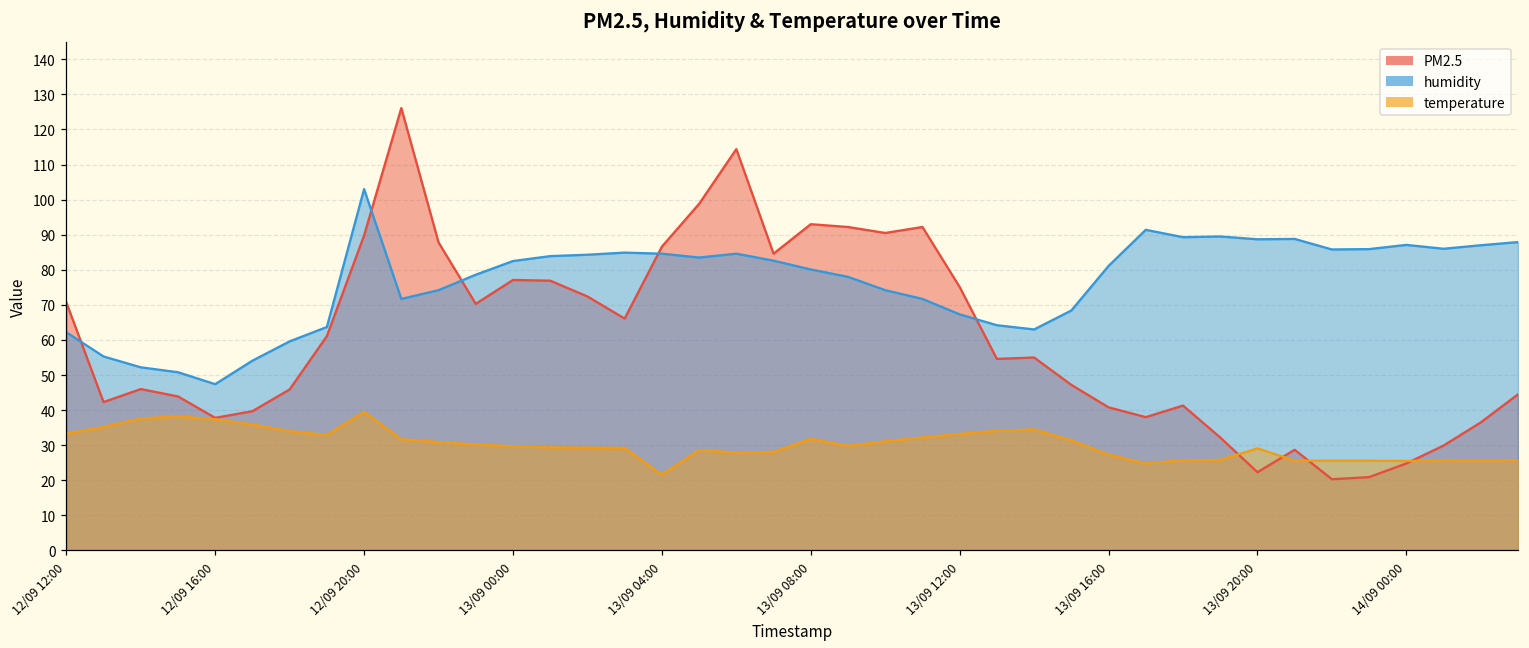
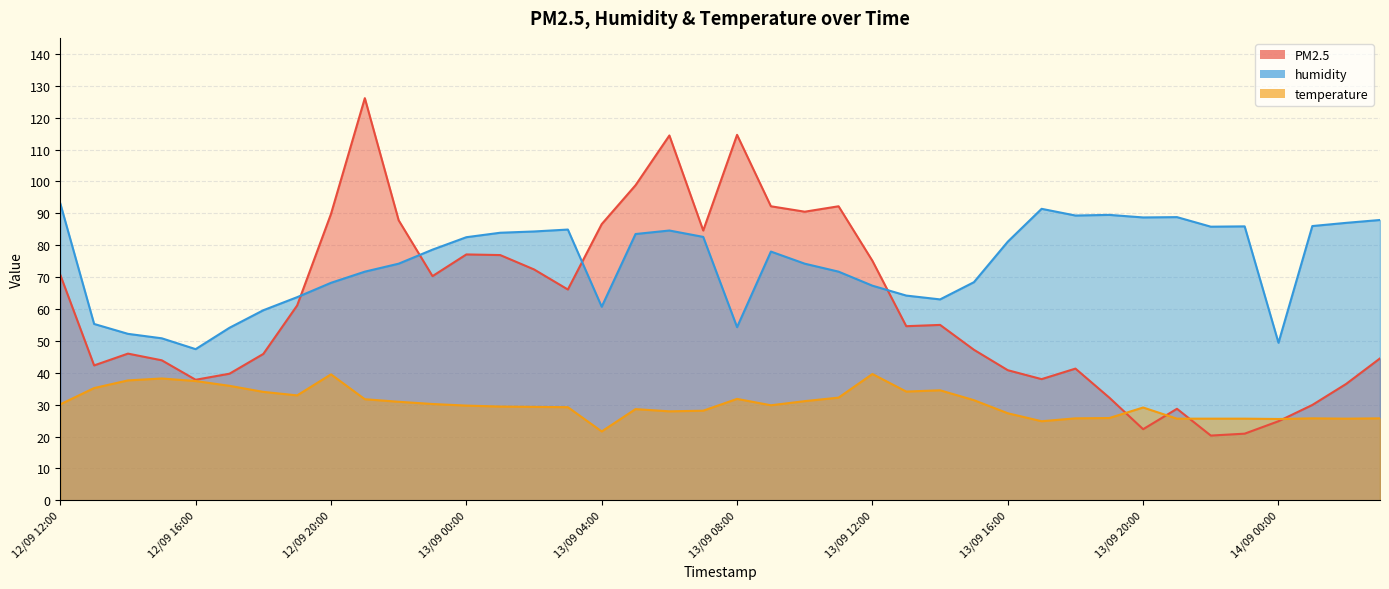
humidity, 12/09 12:00: 62 -> 93
temperature, 12/09 12:00: 33 -> 30
humidity, 12/09 20:00: 103 -> 68
humidity, 13/09 04:00: 85 -> 61
PM2.5, 13/09 08:00: 93 -> 115
humidity, 13/09 08:00: 80 -> 54
temperature, 13/09 12:00: 33 -> 40
humidity, 14/09 00:00: 87 -> 49
